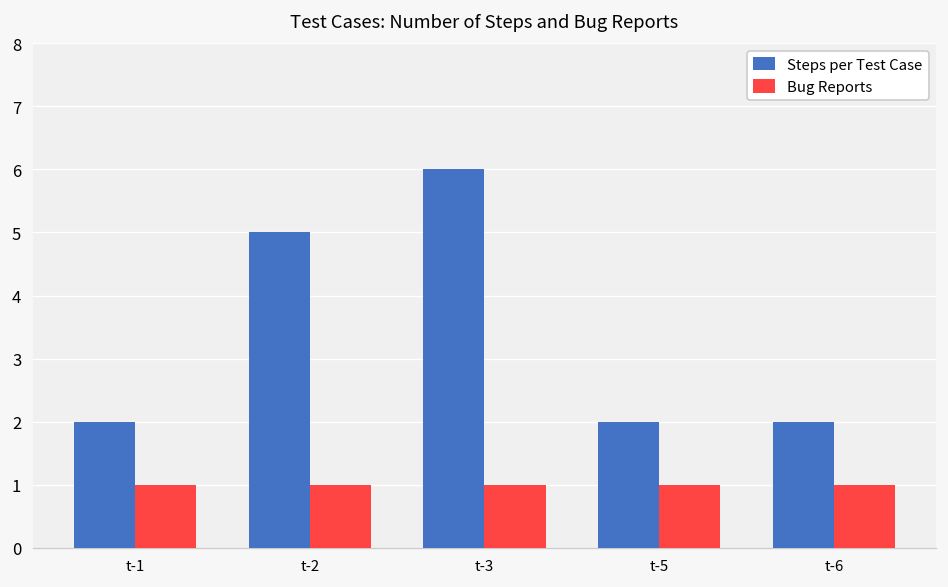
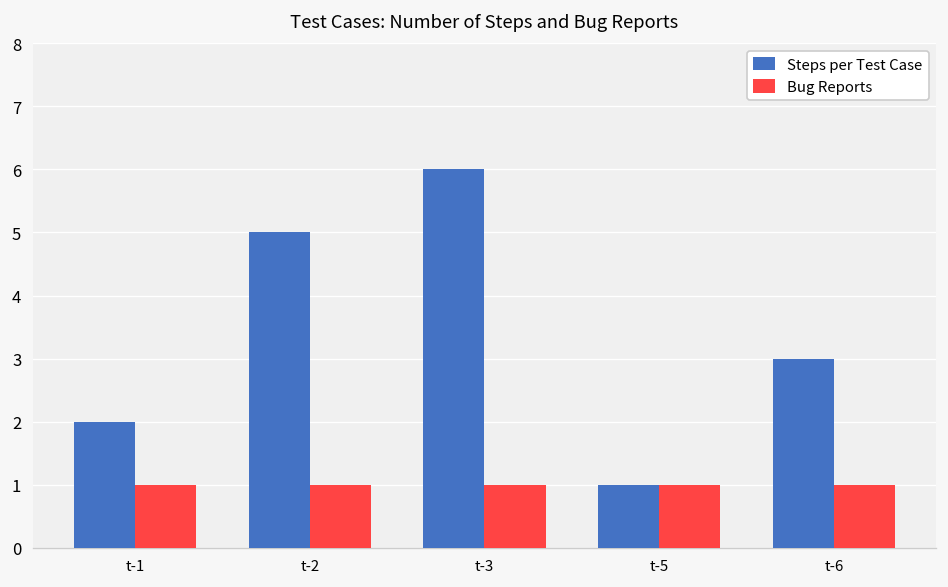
Steps per Test Case, t-5: 2 -> 1
Steps per Test Case, t-6: 2 -> 3
